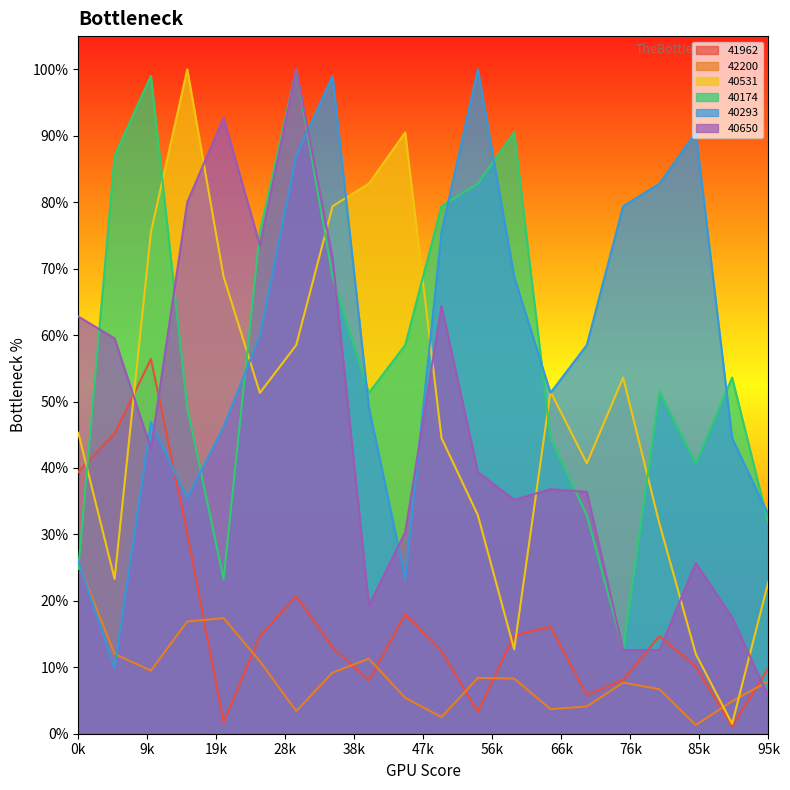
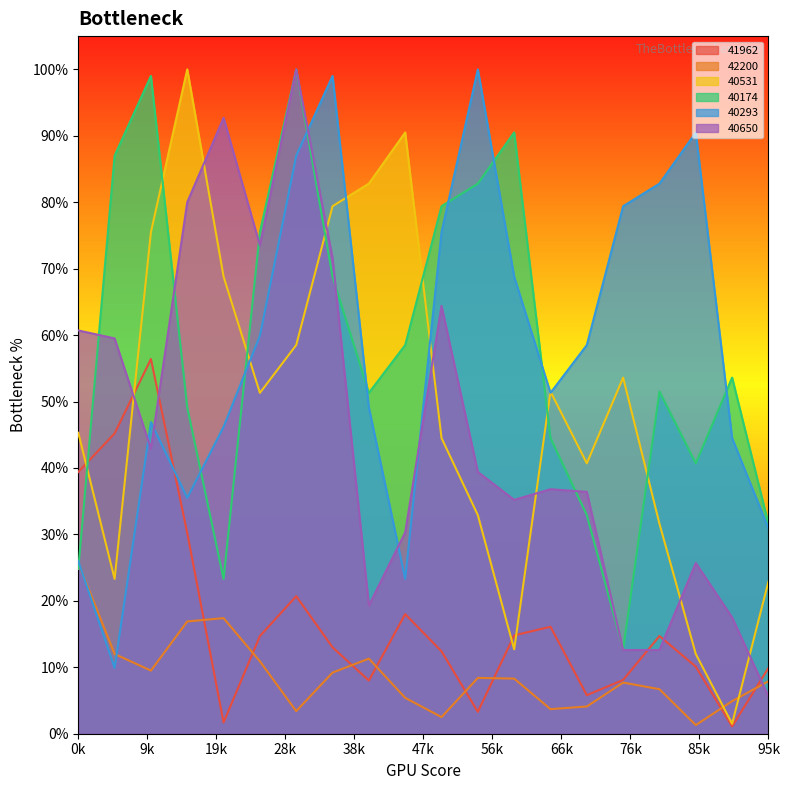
40650, 0k: 63% -> 61%
40293, 95k: 33% -> 31%
